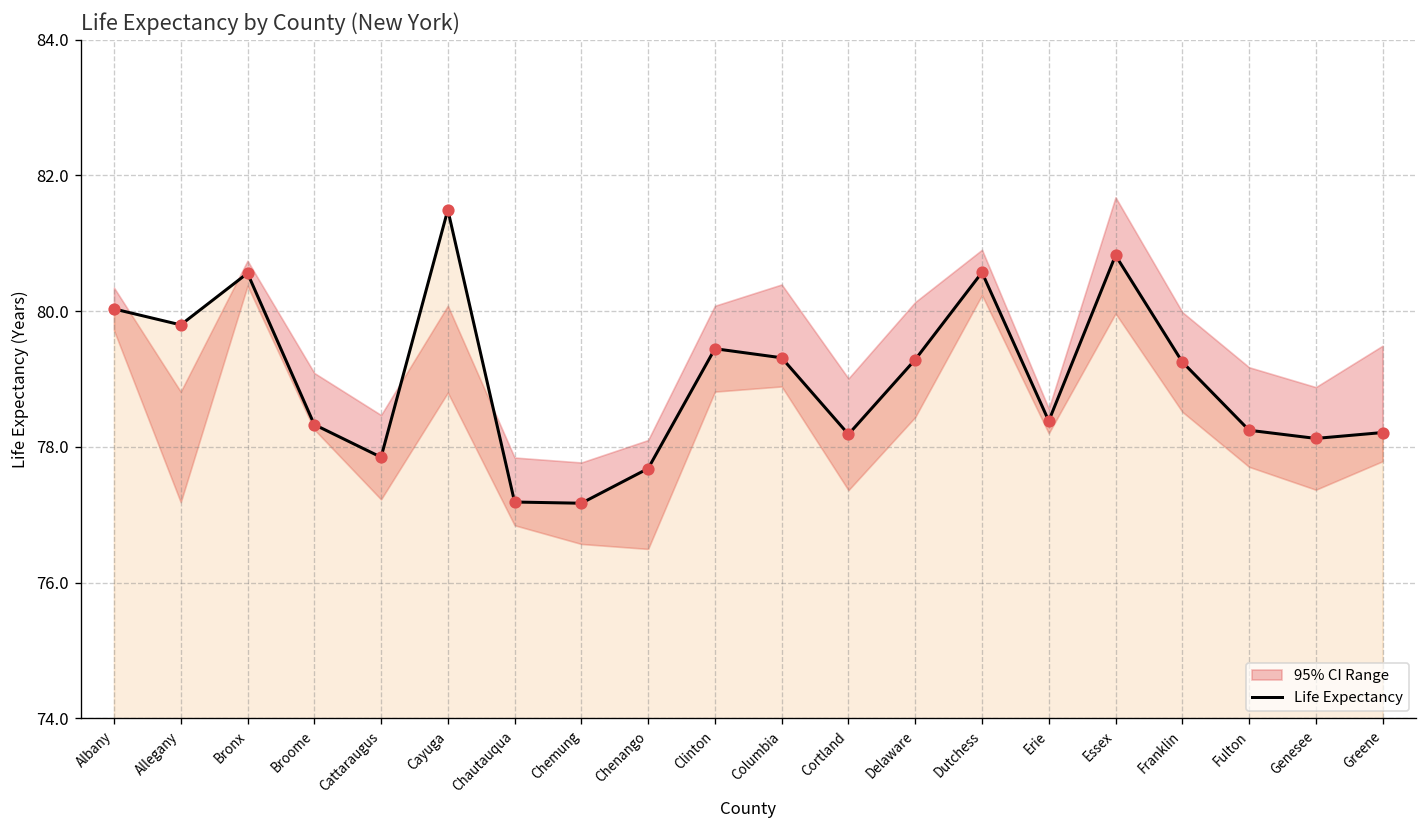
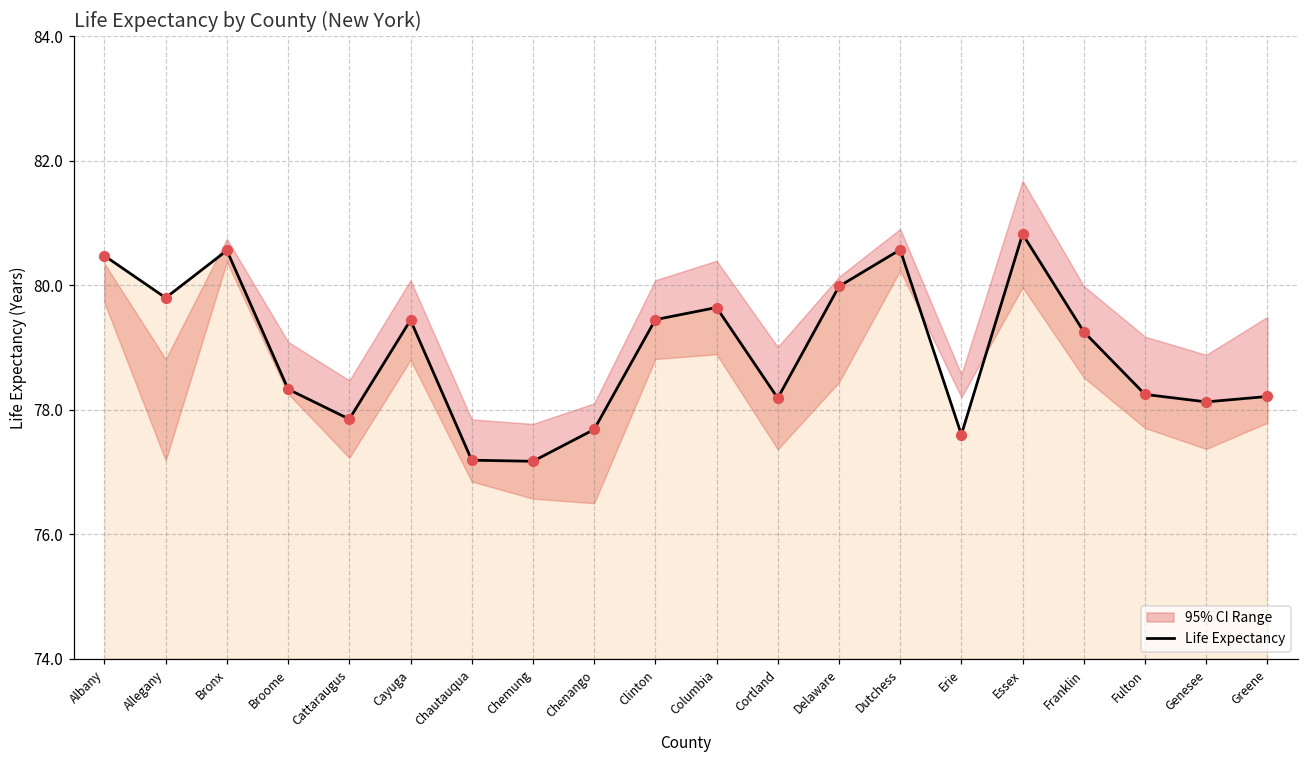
Life Expectancy, Albany: 80.0 -> 80.5
Life Expectancy, Cayuga: 81.5 -> 79.4
Life Expectancy, Columbia: 79.3 -> 79.6
Life Expectancy, Delaware: 79.3 -> 80.0
Life Expectancy, Erie: 78.4 -> 77.6
